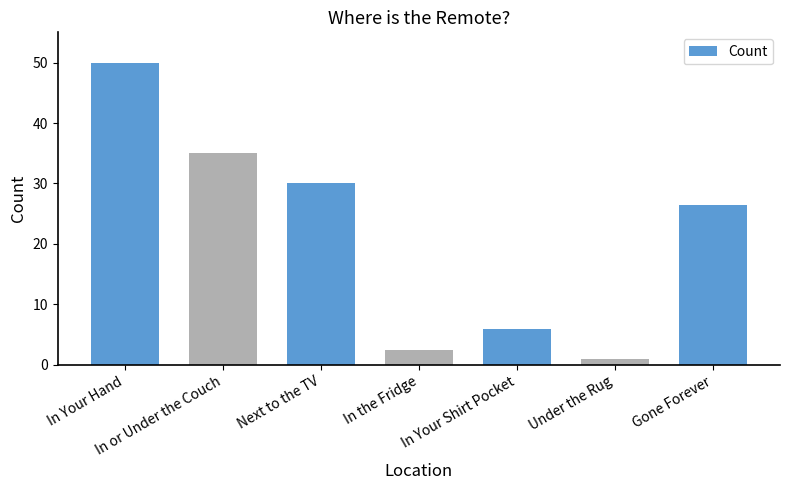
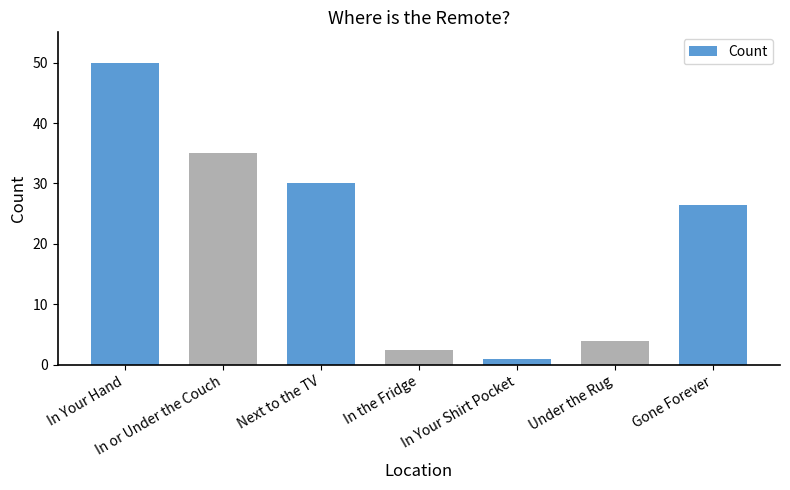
In Your Shirt Pocket: 6 -> 1
Under the Rug: 1 -> 4
